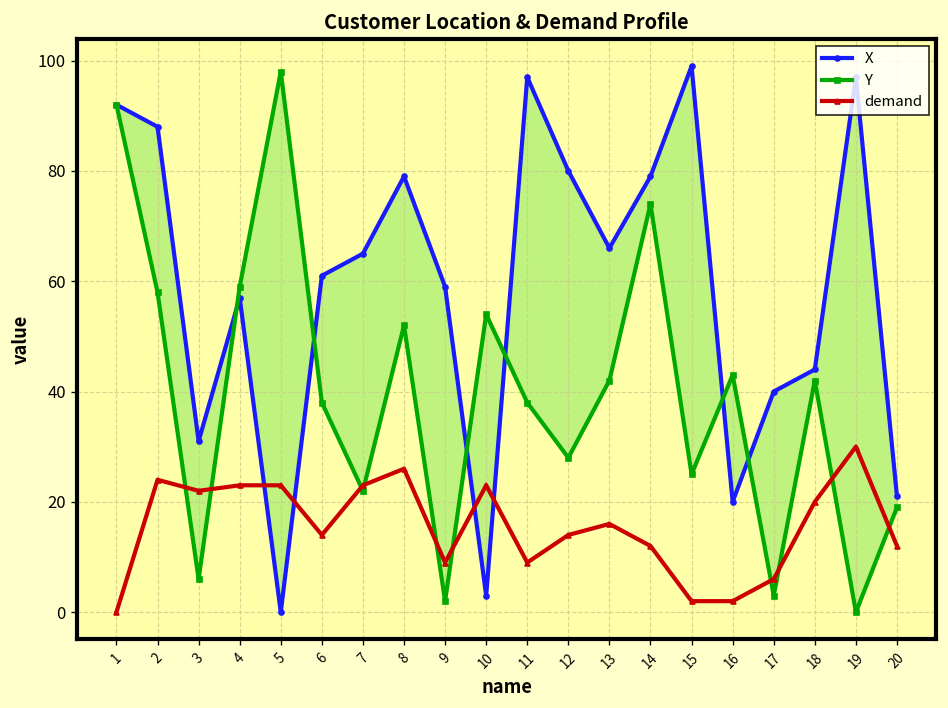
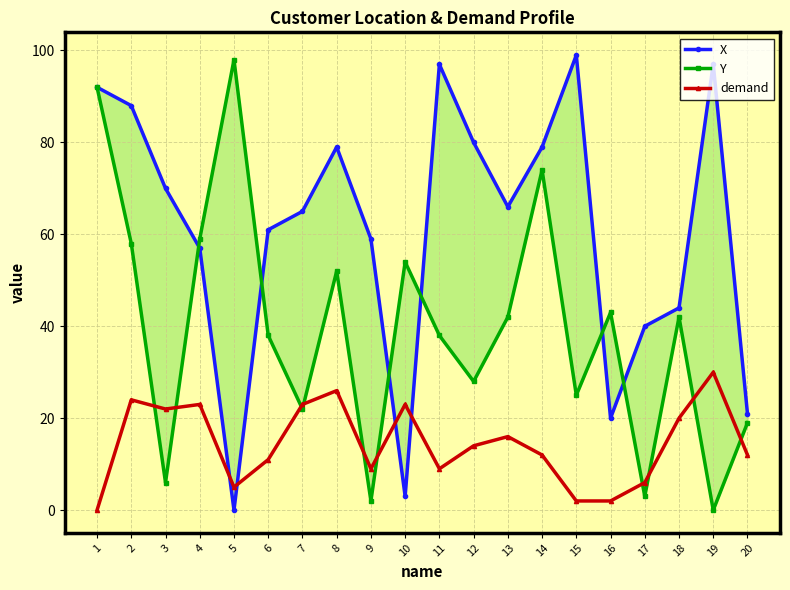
X, 3: 31 -> 70
demand, 5: 23 -> 5
demand, 6: 14 -> 11
